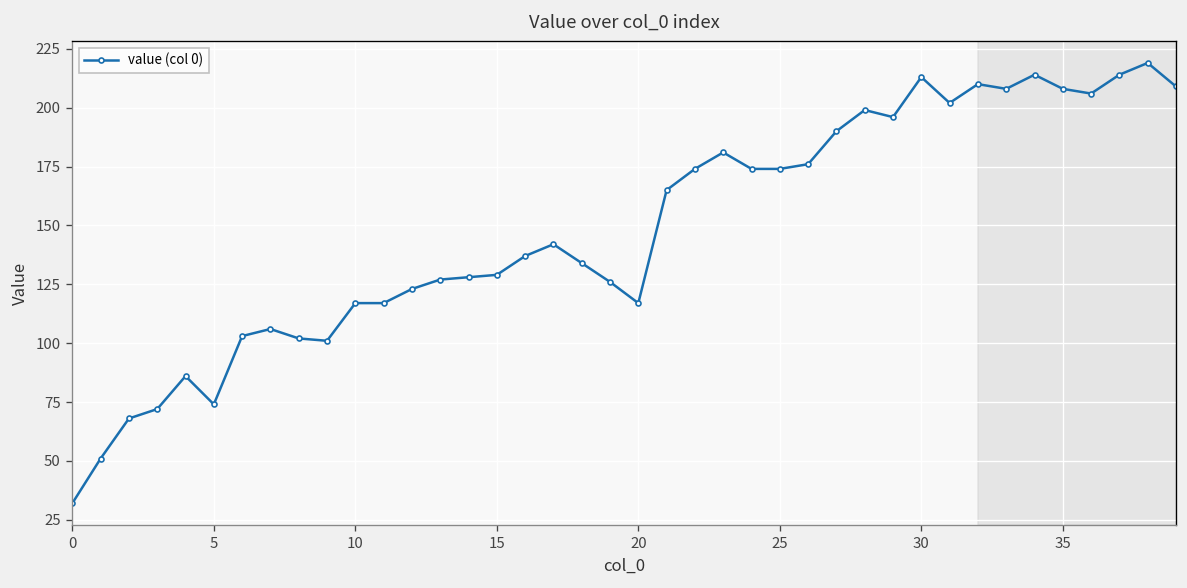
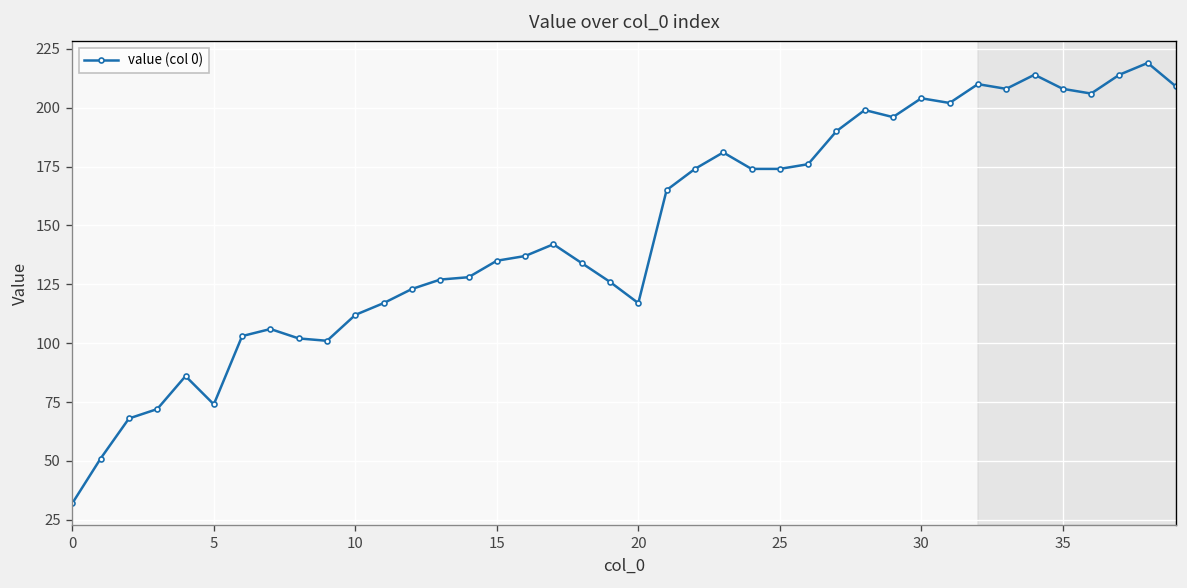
10: 117 -> 112
15: 129 -> 135
30: 213 -> 204
